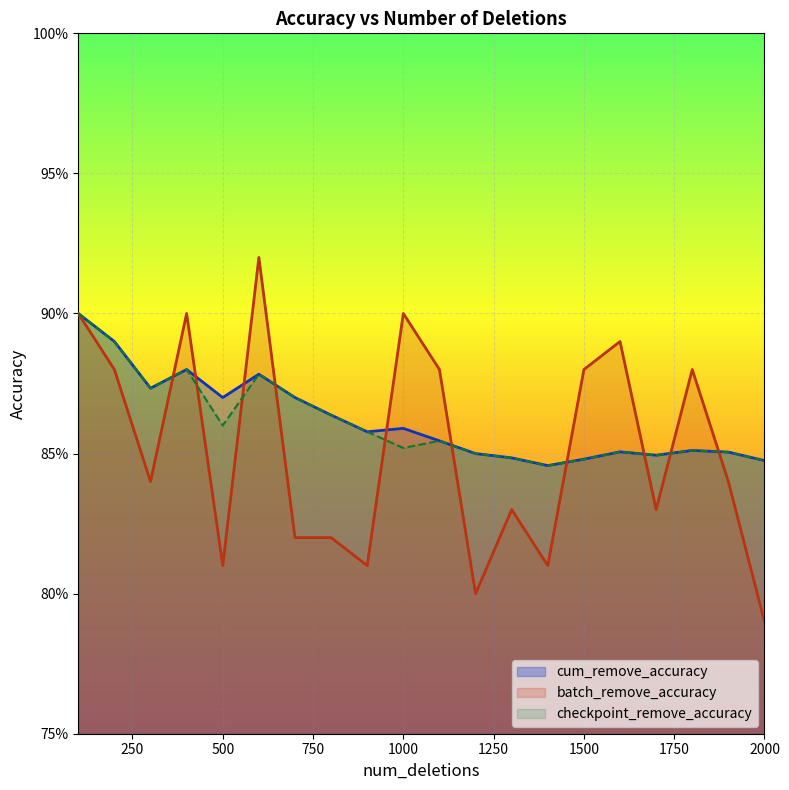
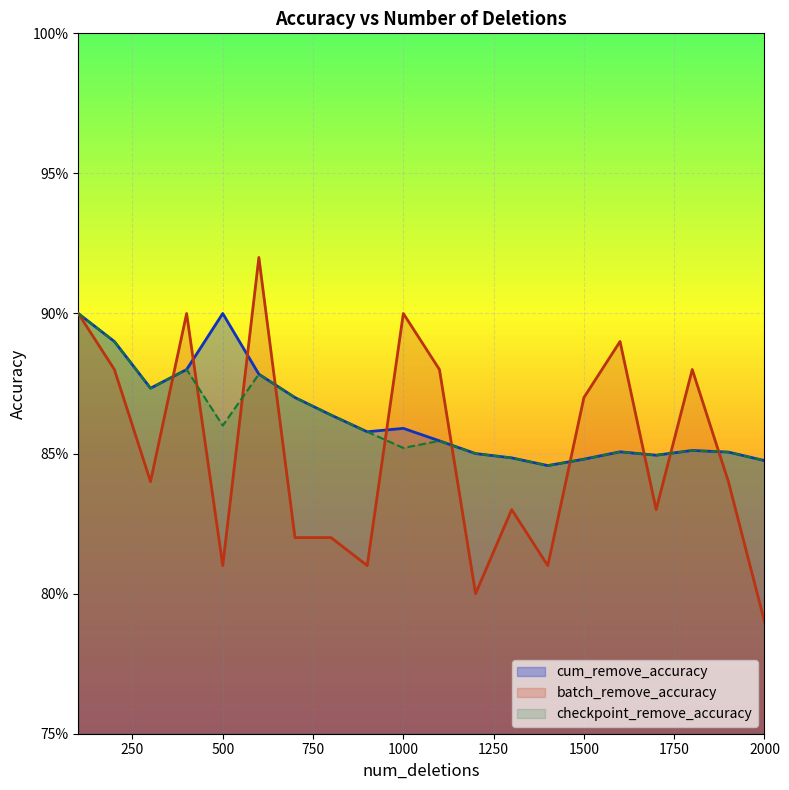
cum_remove_accuracy, 500: 87.0% -> 90.0%
batch_remove_accuracy, 1500: 88.0% -> 87.0%
